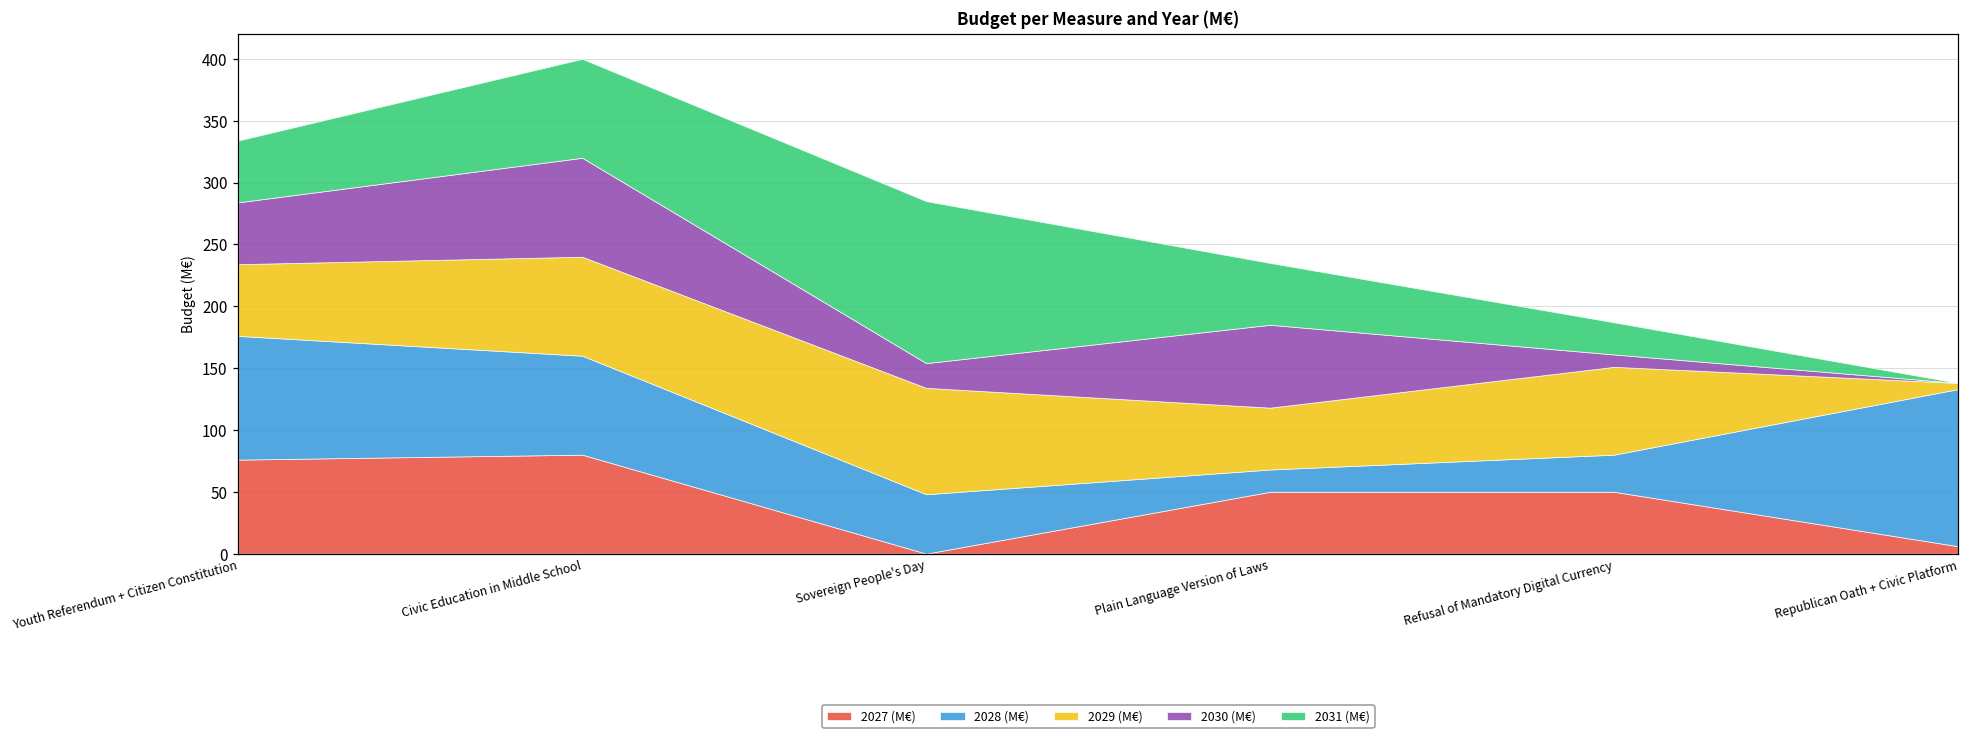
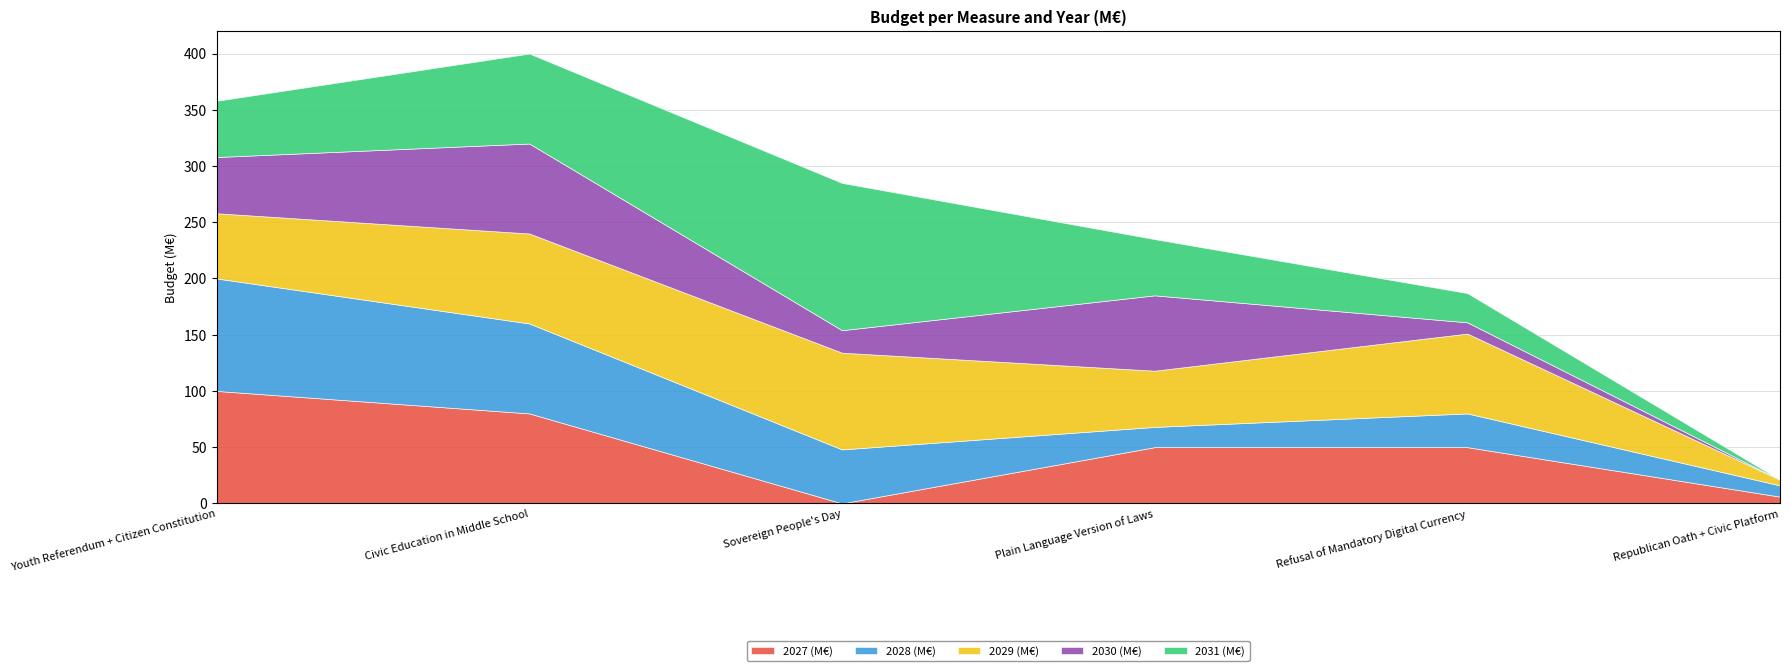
2027 (M€), Youth Referendum + Citizen Constitution: 76 -> 100
2028 (M€), Republican Oath + Civic Platform: 127 -> 10
